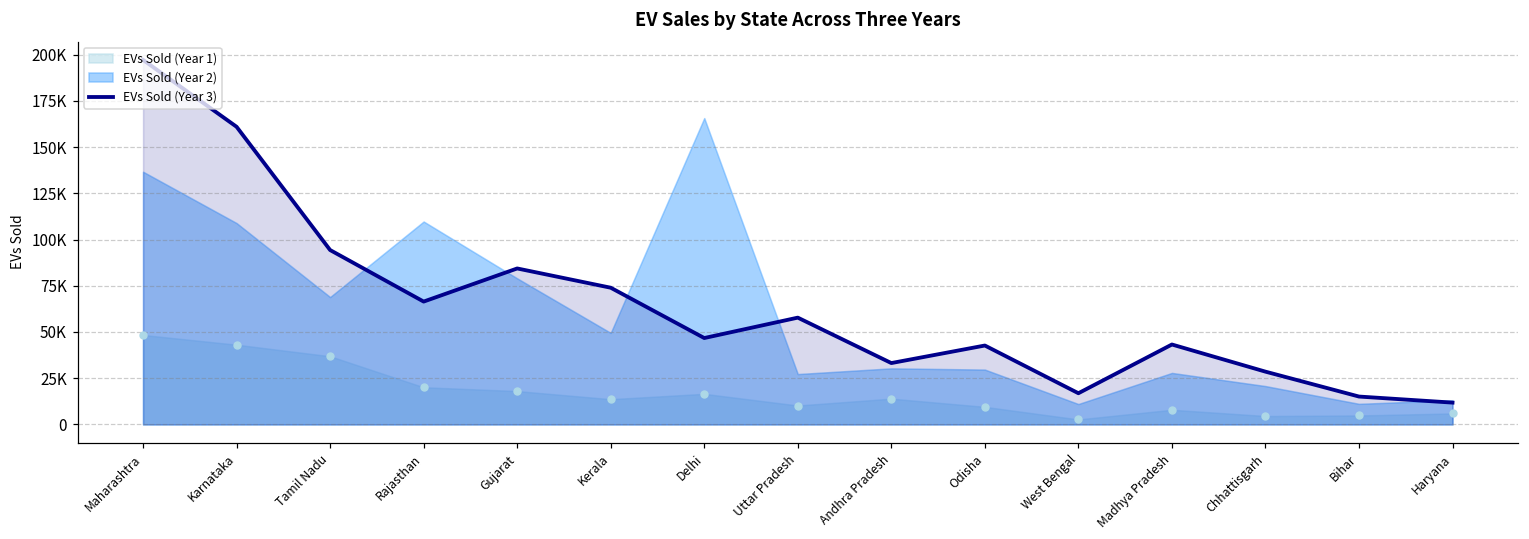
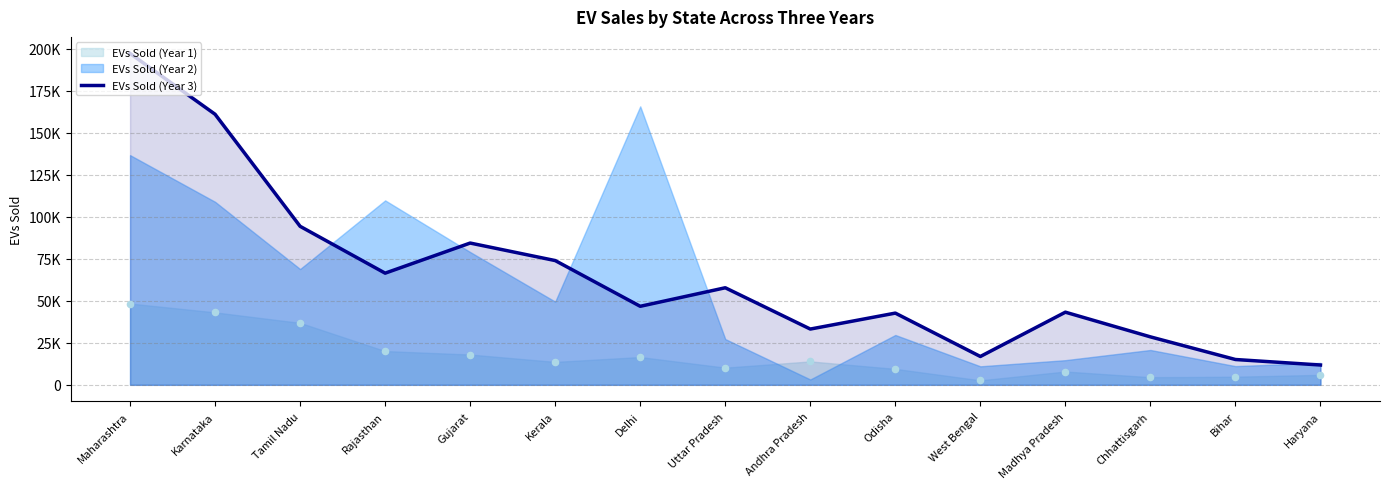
EVs Sold (Year 2), Andhra Pradesh: 30000 -> 3000
EVs Sold (Year 2), Madhya Pradesh: 28000 -> 15000
